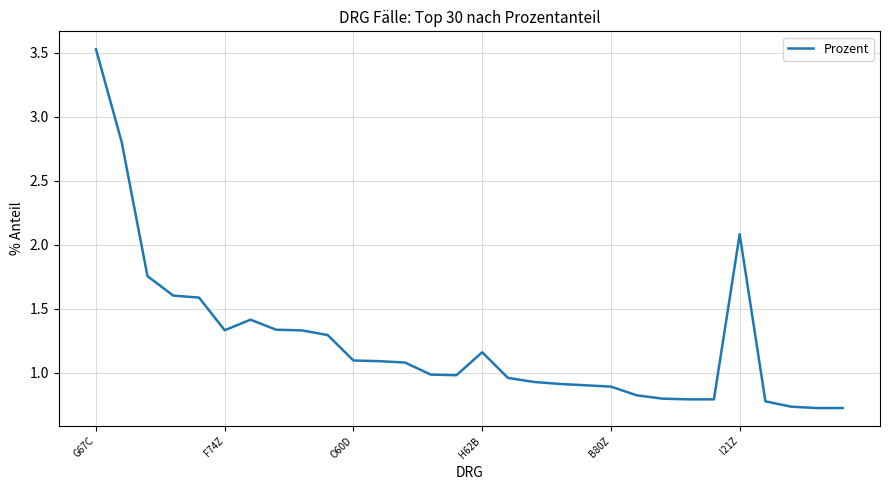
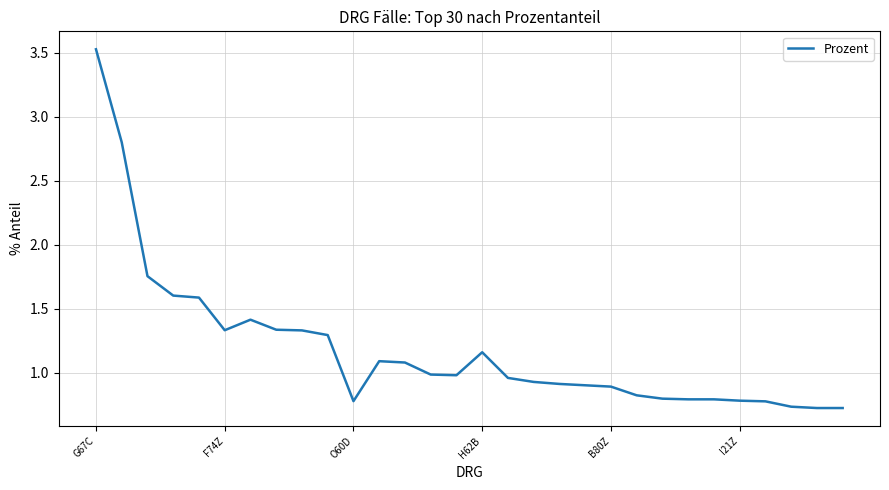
O60D: 1.09 -> 0.78
I21Z: 2.08 -> 0.78
